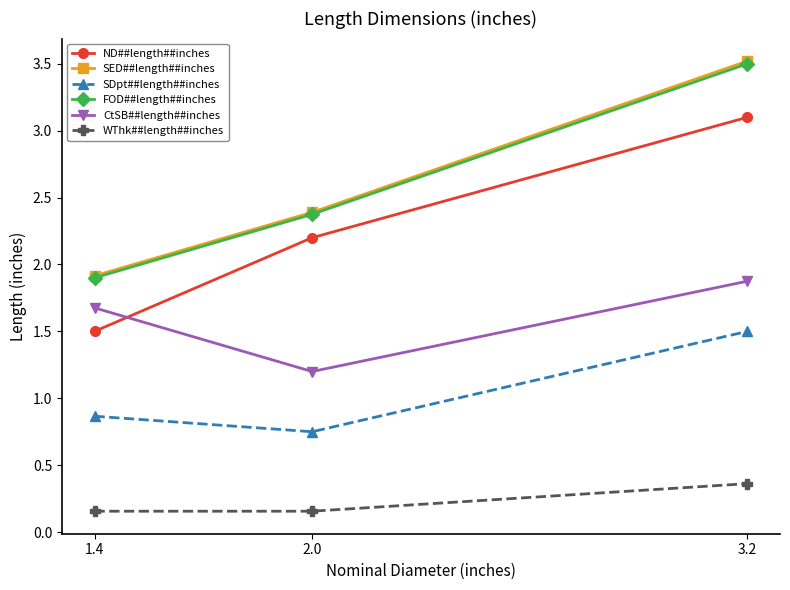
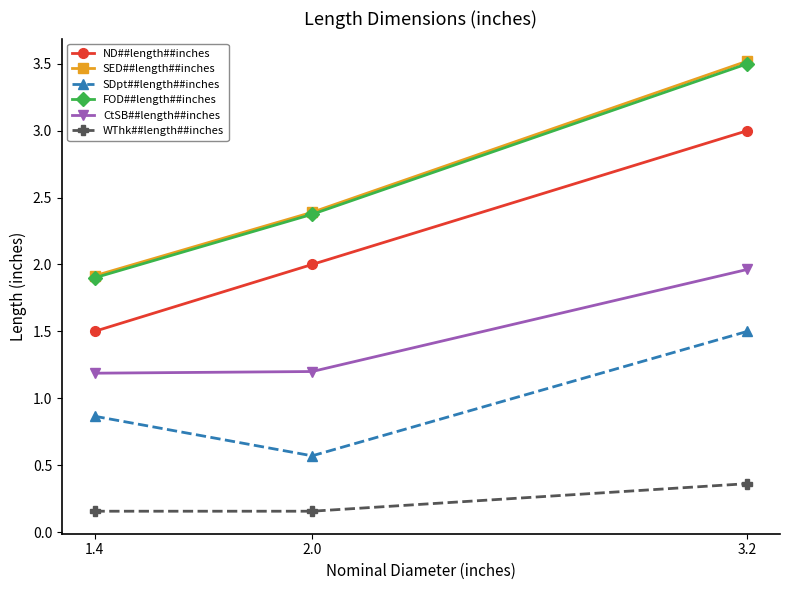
CtSB##length##inches, 1.4: 1.68 -> 1.19
ND##length##inches, 2.0: 2.2 -> 2.0
SDpt##length##inches, 2.0: 0.75 -> 0.57
ND##length##inches, 3.2: 3.1 -> 3.0
CtSB##length##inches, 3.2: 1.88 -> 1.96
